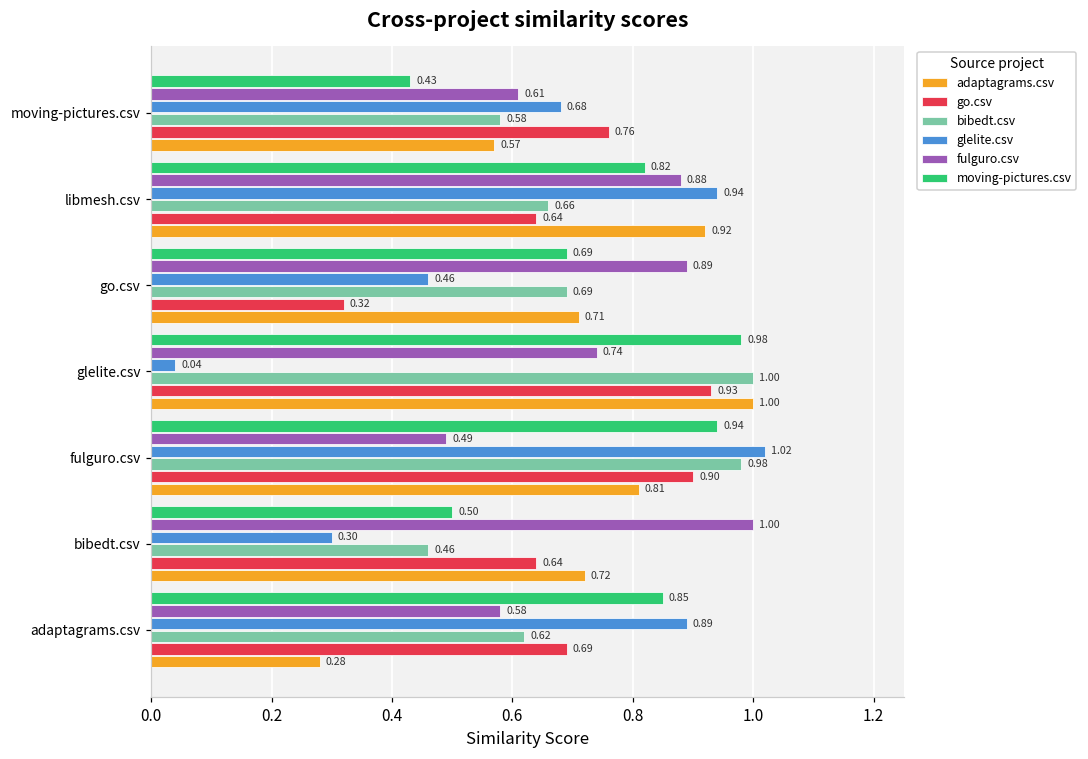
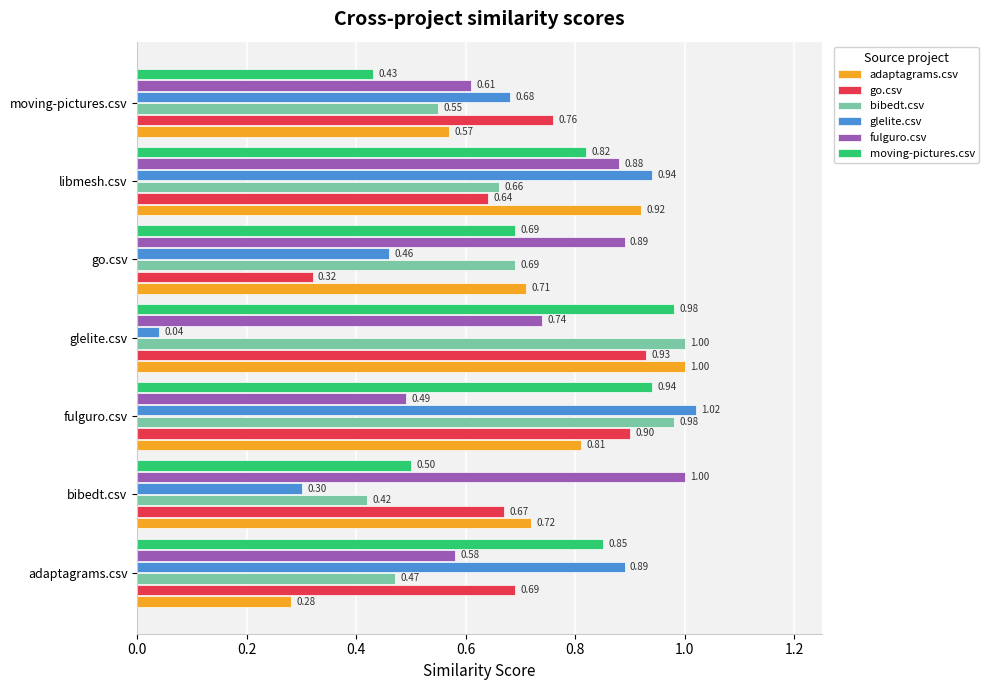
bibedt.csv, moving-pictures.csv: 0.58 -> 0.55
bibedt.csv, bibedt.csv: 0.46 -> 0.42
go.csv, bibedt.csv: 0.64 -> 0.67
bibedt.csv, adaptagrams.csv: 0.62 -> 0.47
